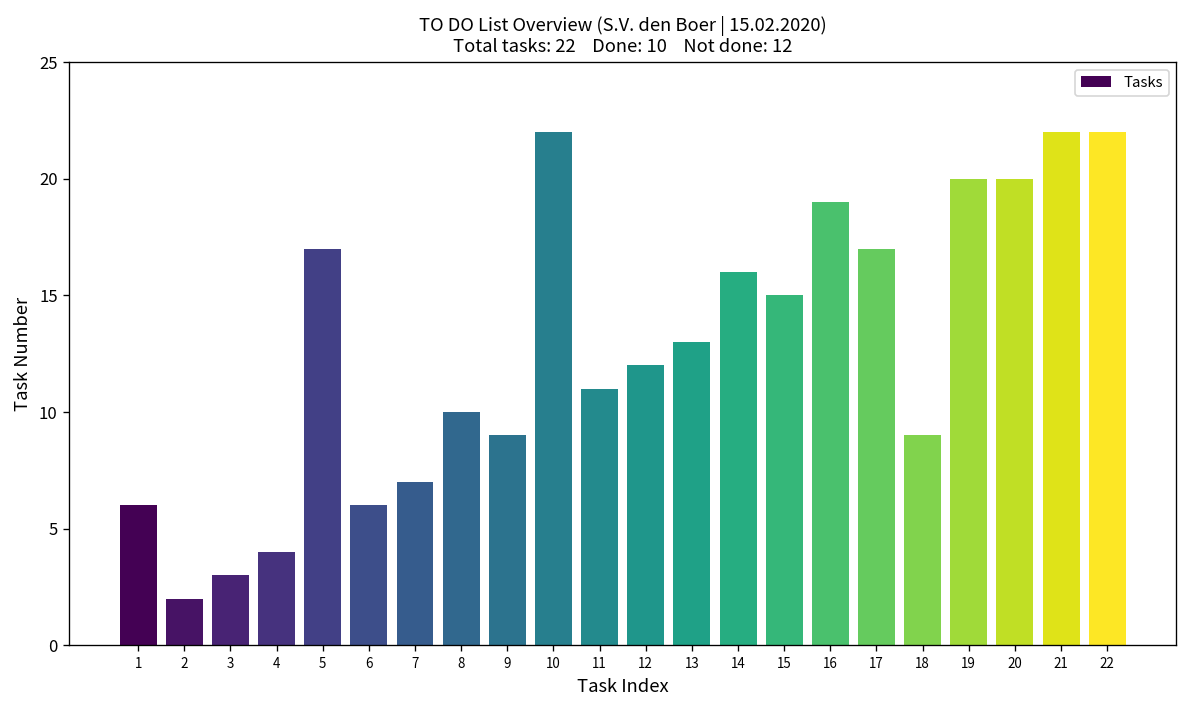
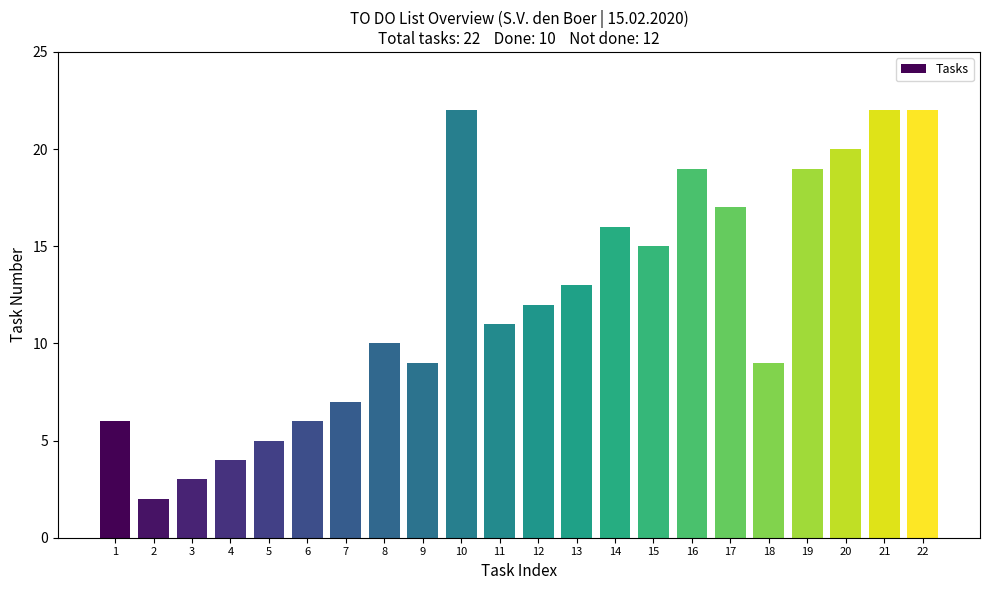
5: 17 -> 5
19: 20 -> 19
